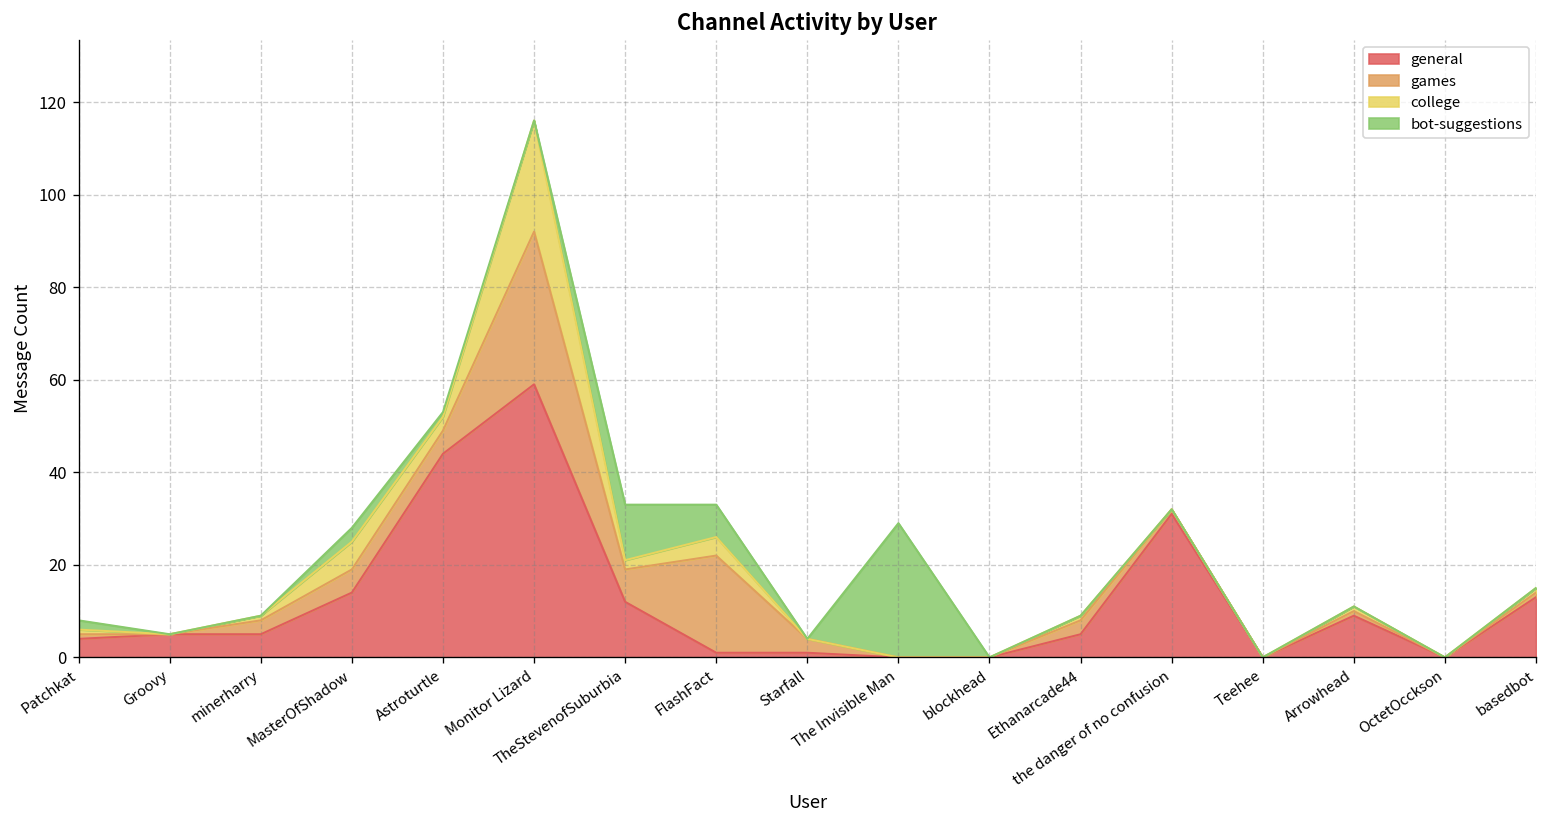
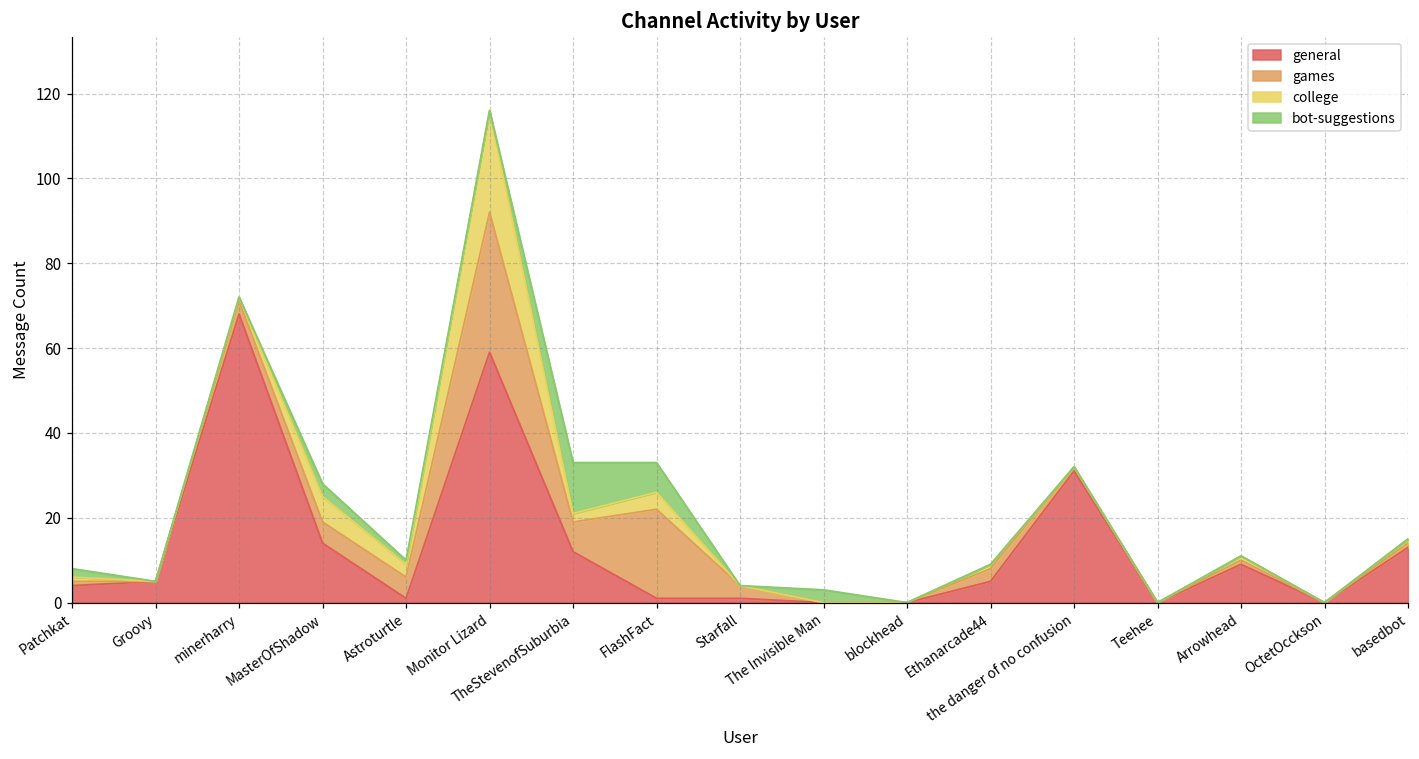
general, minerharry: 5 -> 68
general, Astroturtle: 44 -> 1
bot-suggestions, The Invisible Man: 29 -> 3
